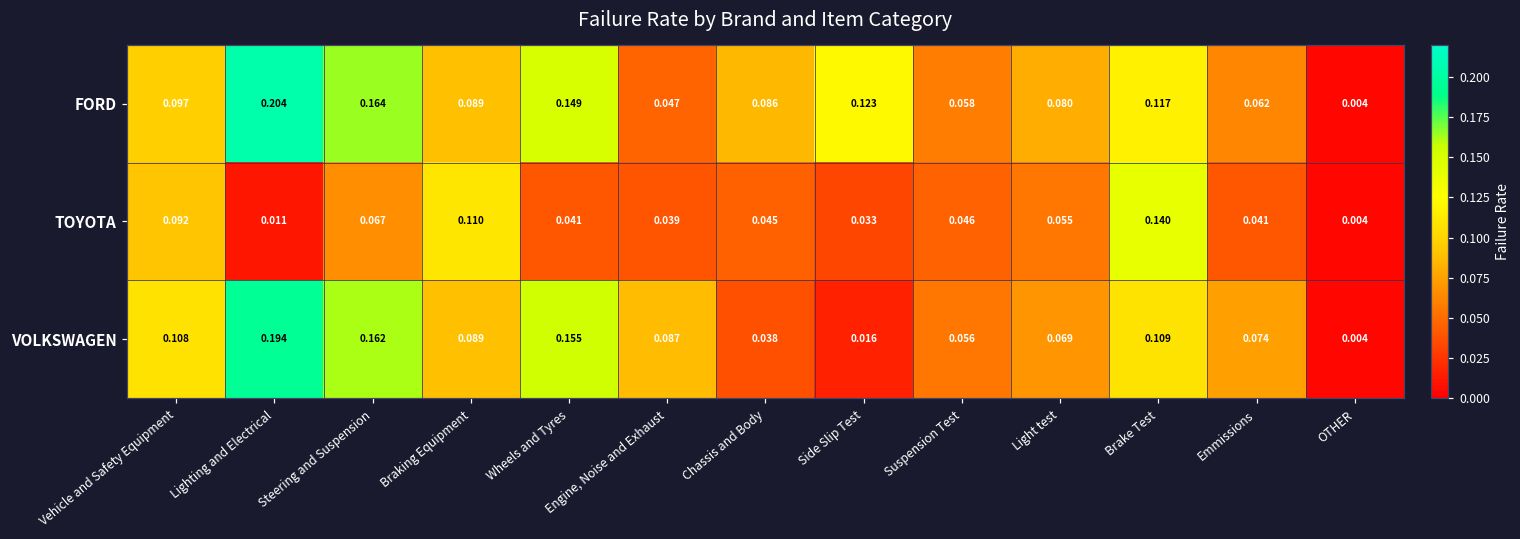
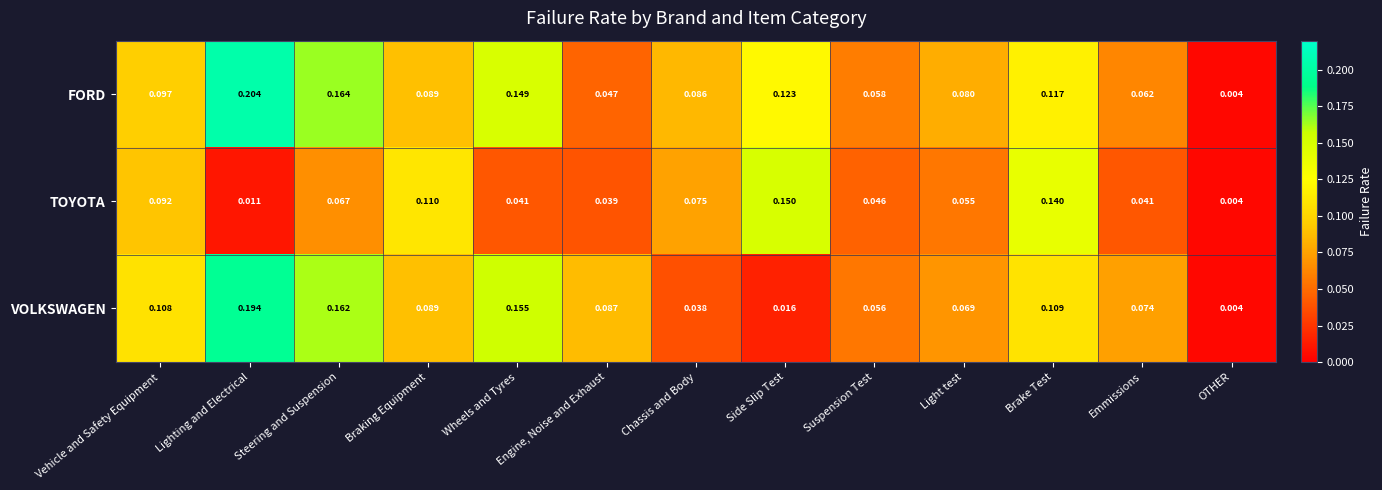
TOYOTA, Chassis and Body: 0.045 -> 0.075
TOYOTA, Side Slip Test: 0.033 -> 0.150
